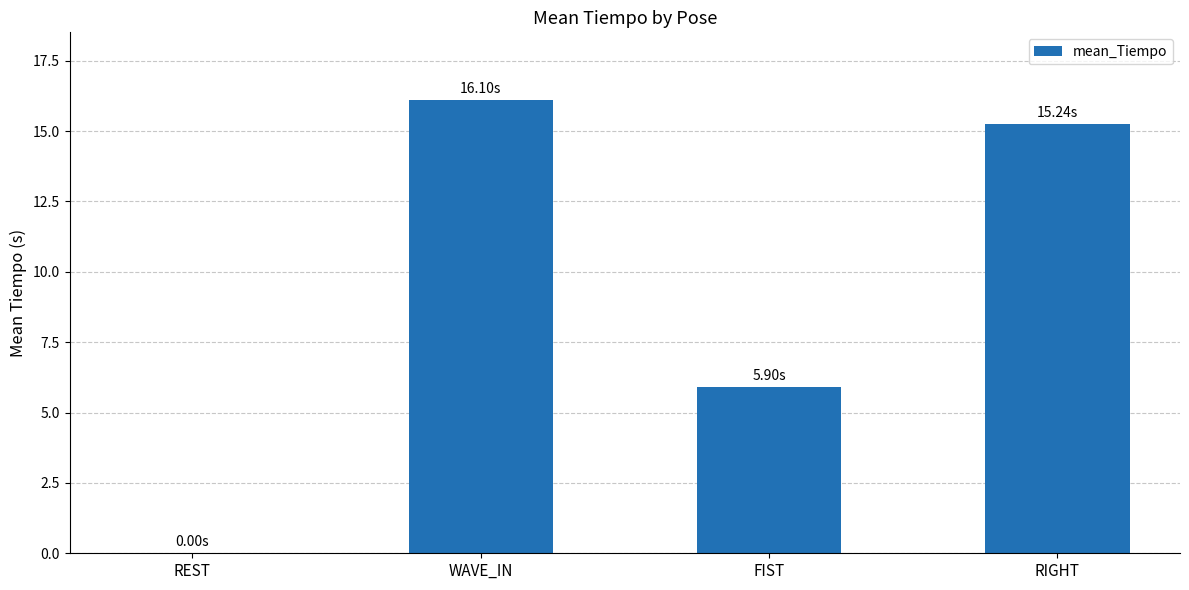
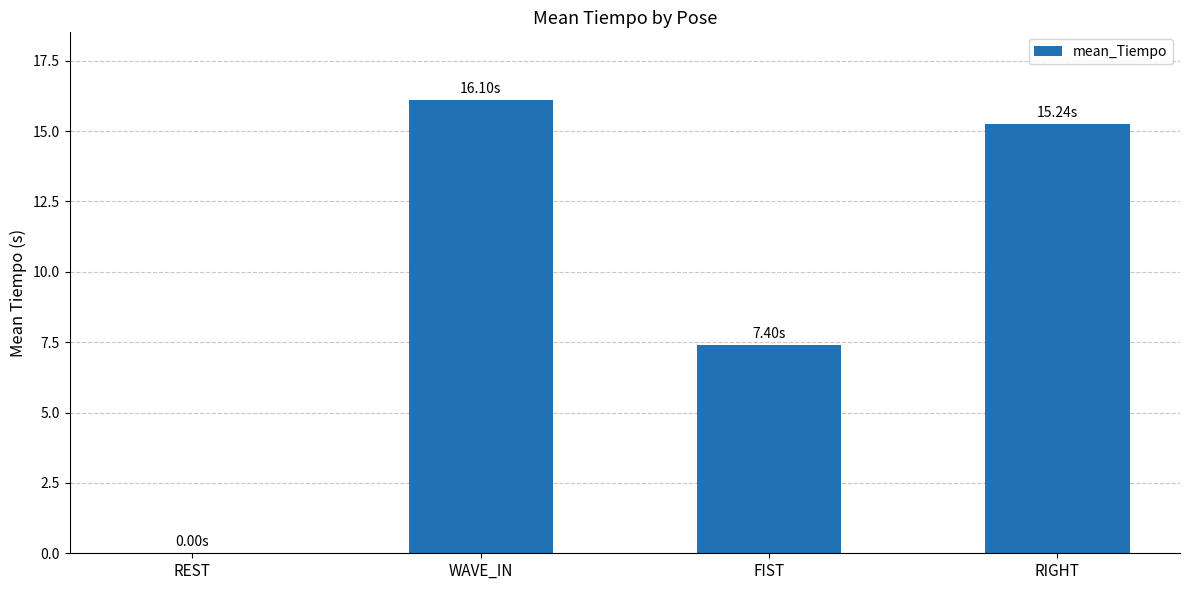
FIST: 5.90s -> 7.40s
